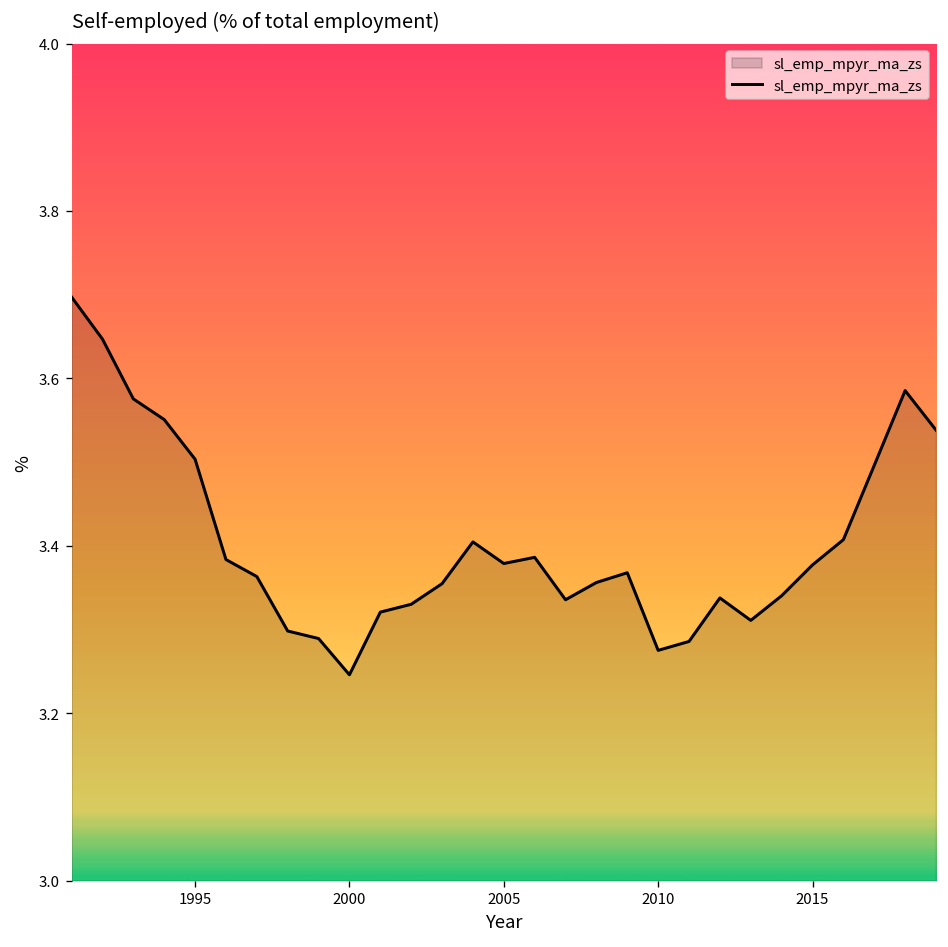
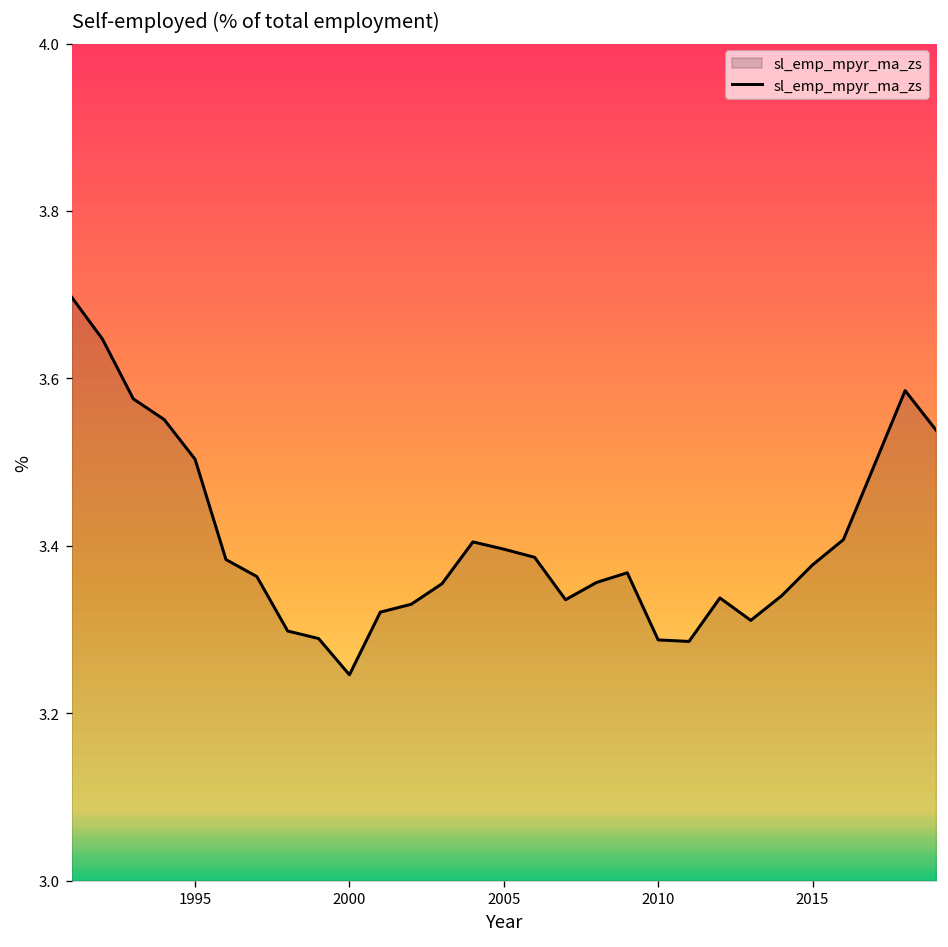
2005: 3.38 -> 3.40
2010: 3.28 -> 3.29
